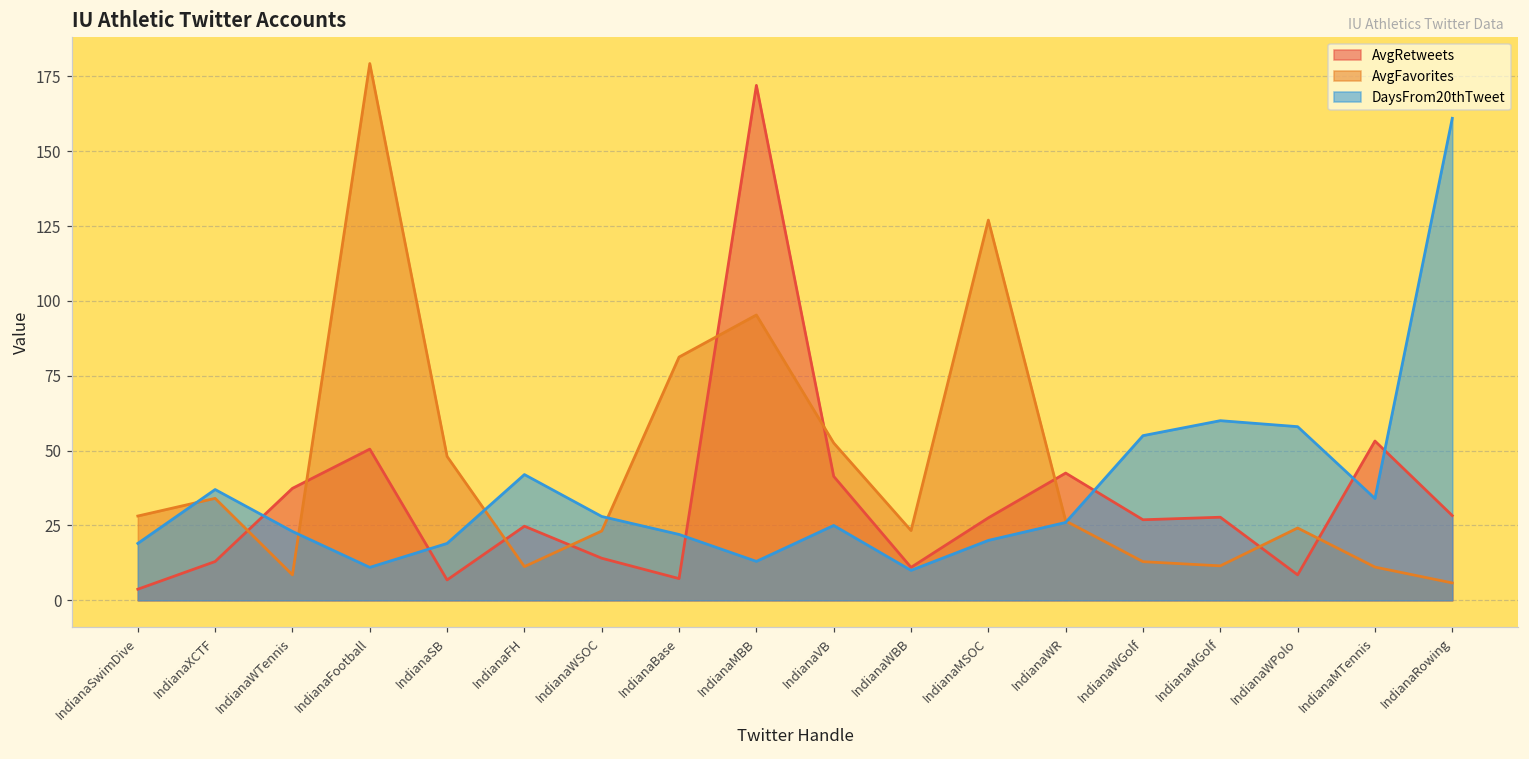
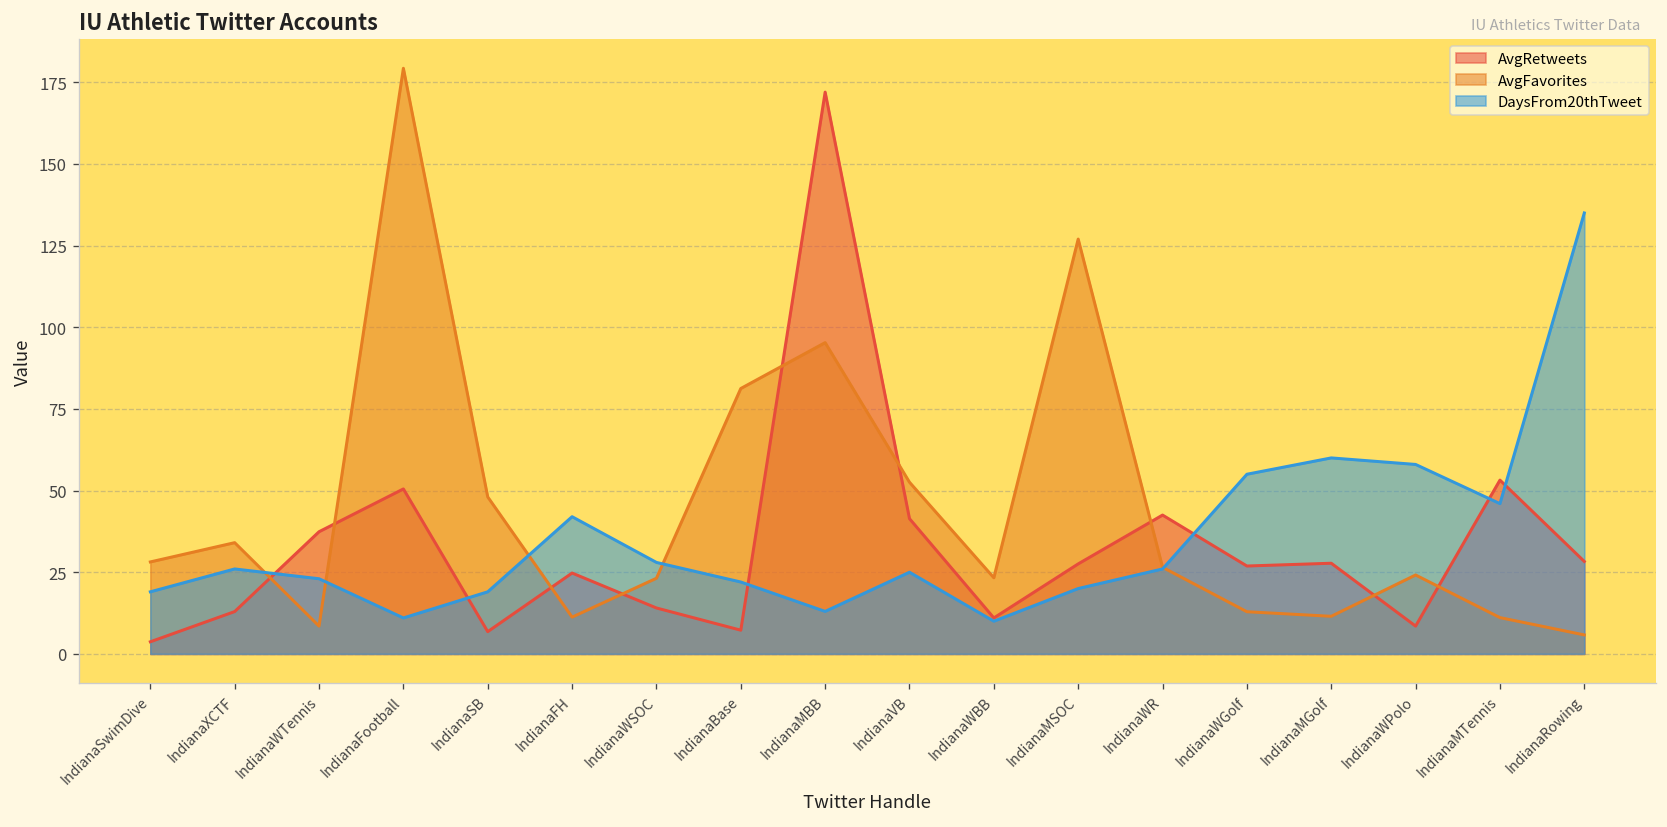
DaysFrom20thTweet, IndianaXCTF: 37 -> 26
DaysFrom20thTweet, IndianaMTennis: 34 -> 46
DaysFrom20thTweet, IndianaRowing: 161 -> 135
